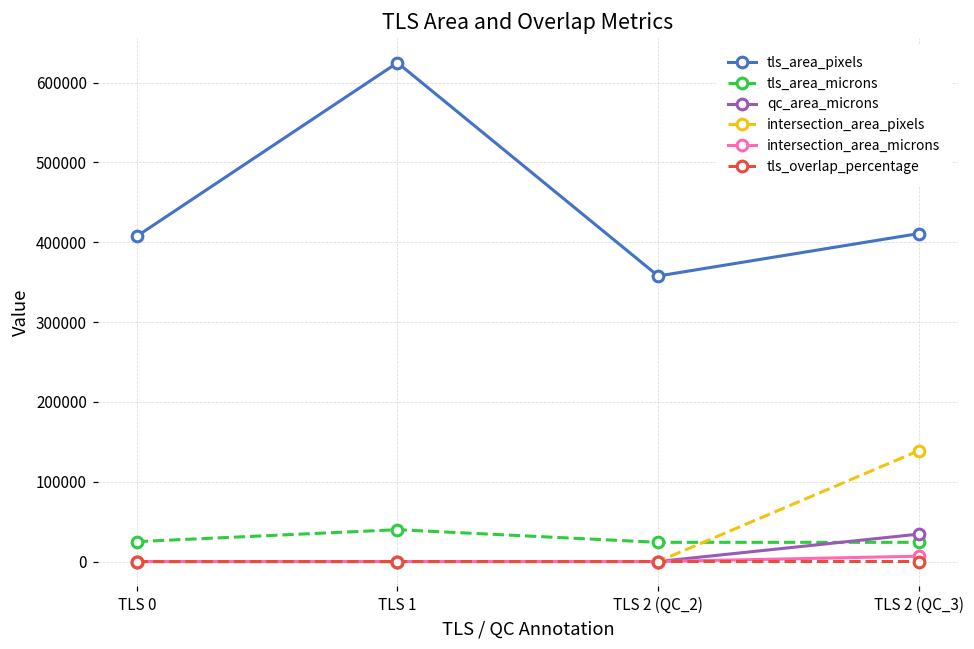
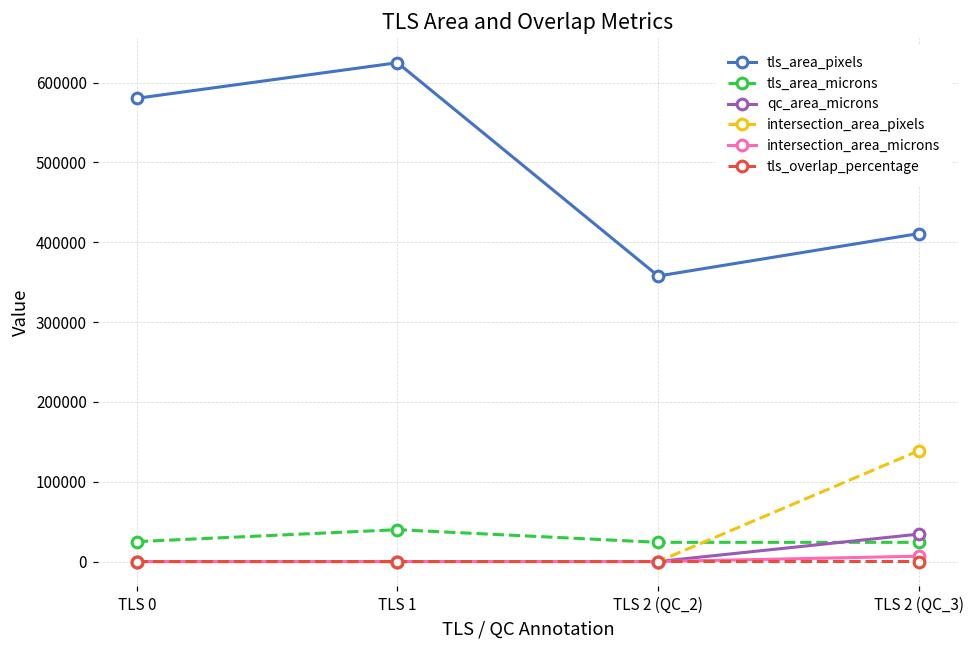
tls_area_pixels, TLS 0: 410000 -> 580000
